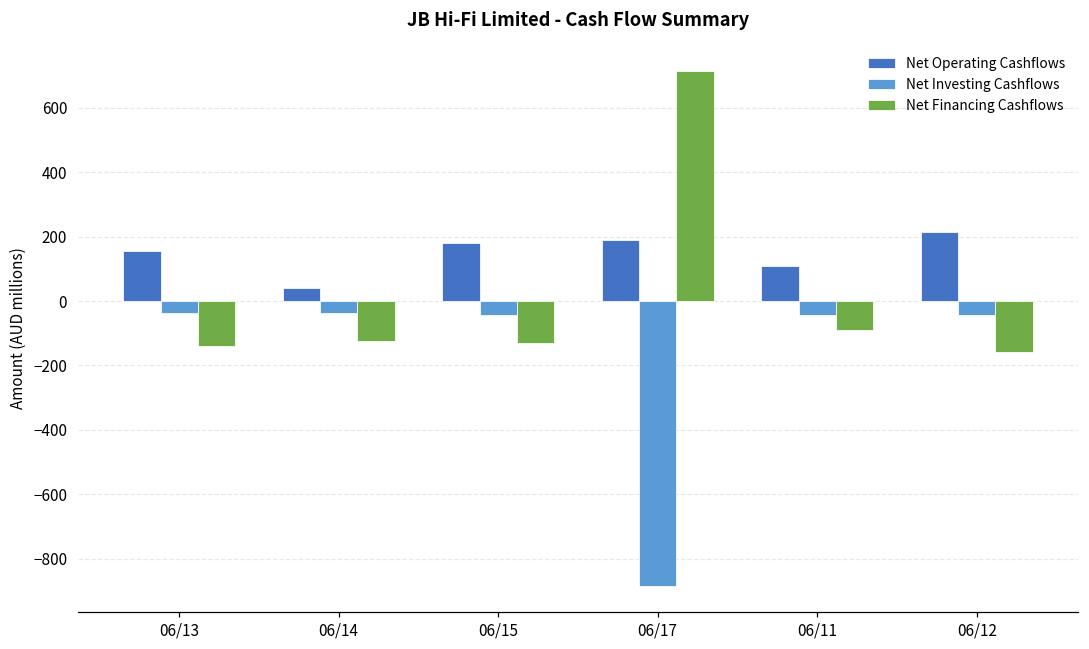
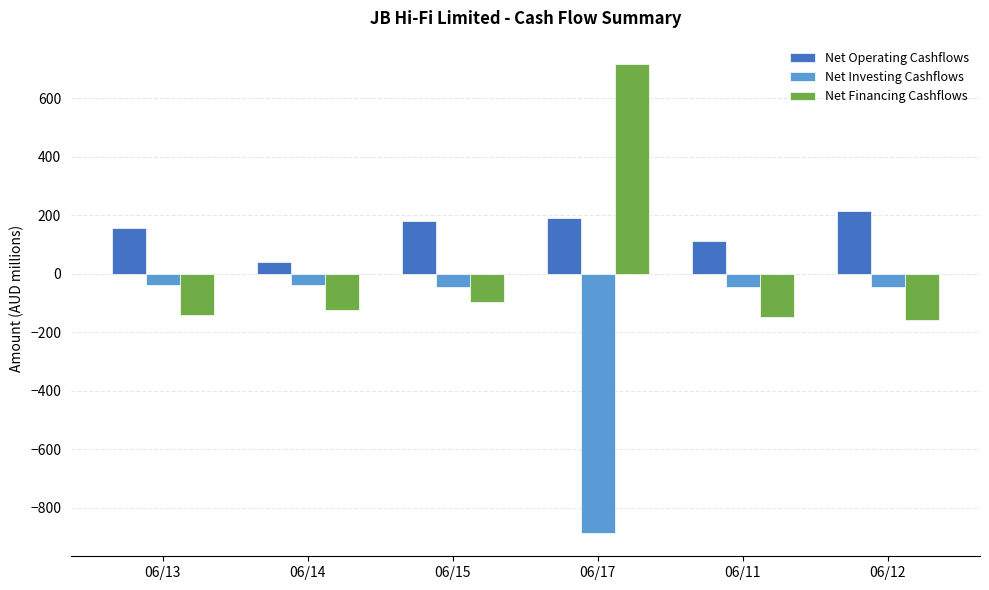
Net Financing Cashflows, 06/15: -130 -> -100
Net Financing Cashflows, 06/11: -90 -> -150
